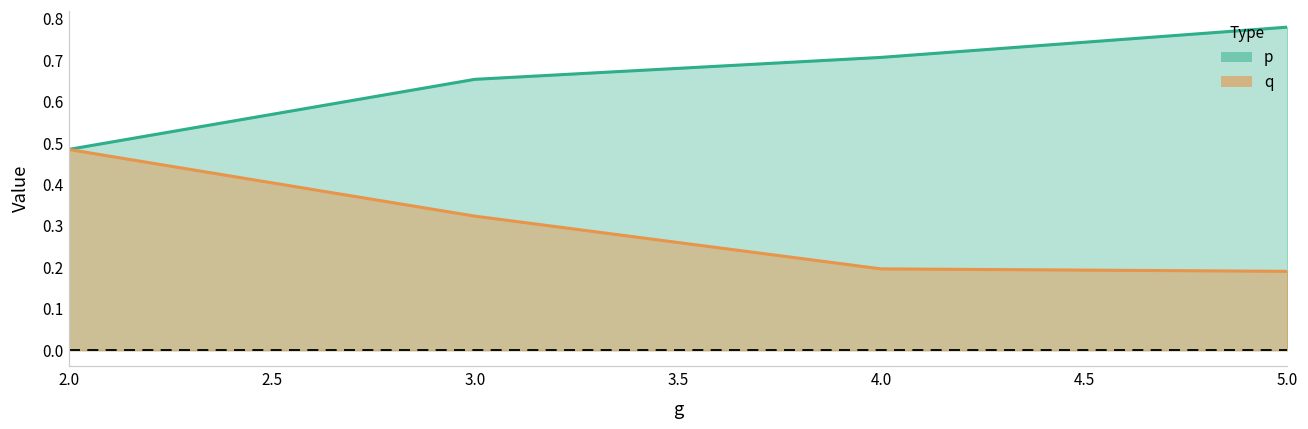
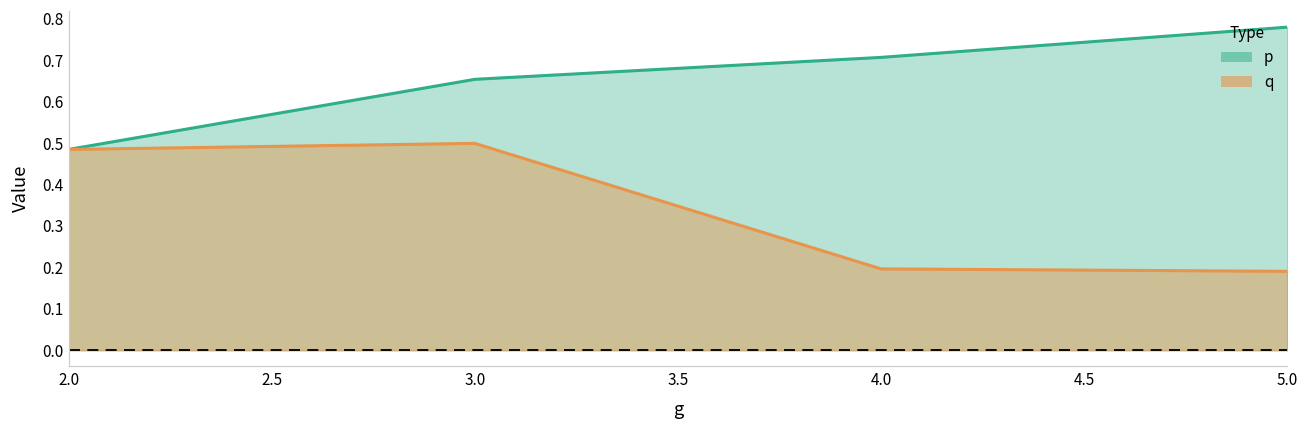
q, 3.0: 0.32 -> 0.50
